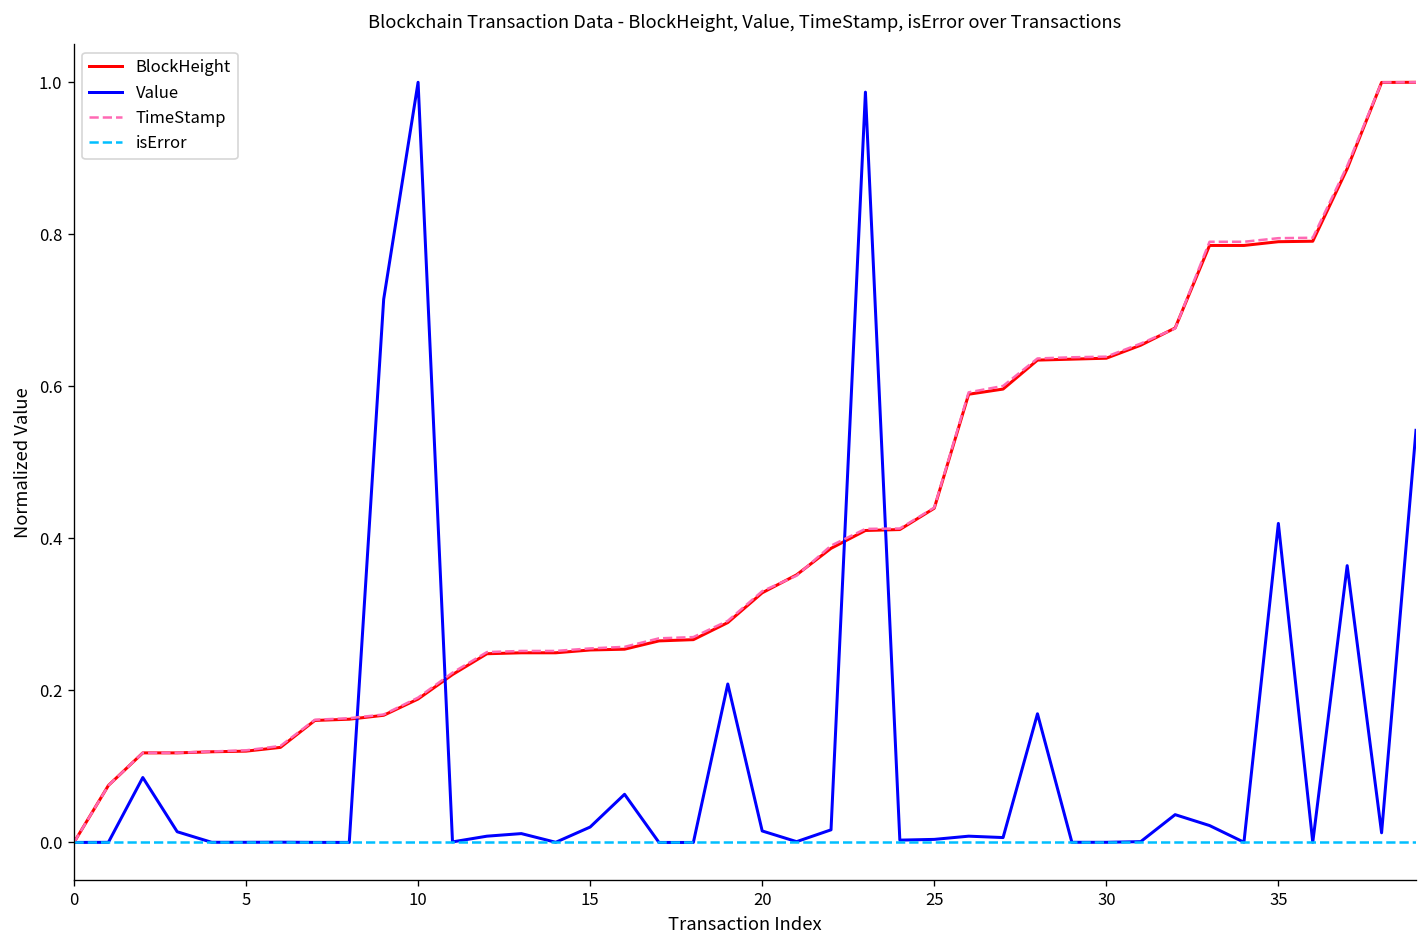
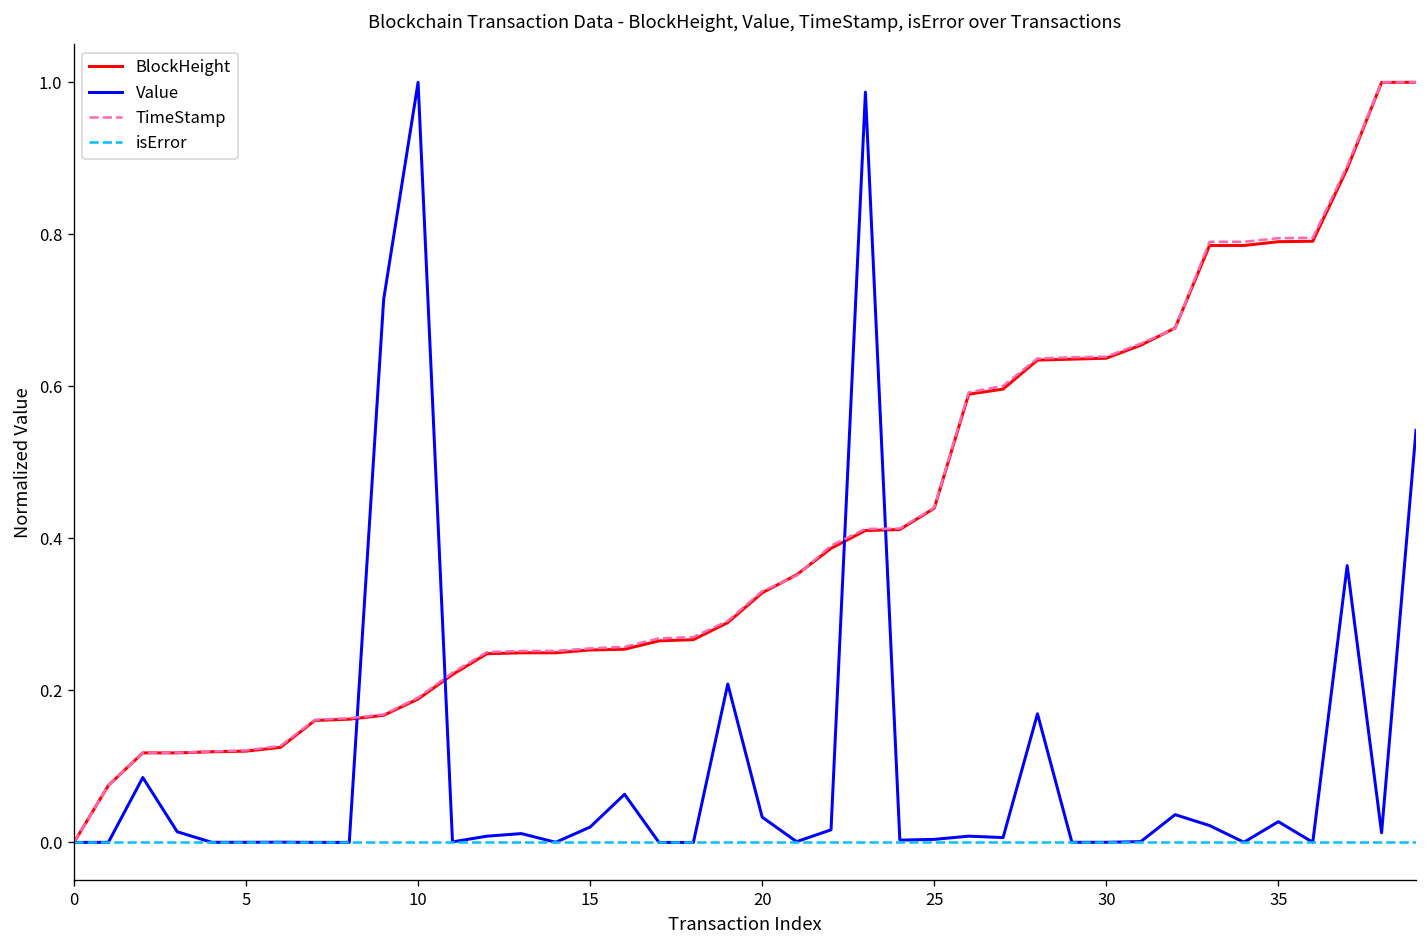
Value, 20: 0.02 -> 0.03
Value, 35: 0.42 -> 0.03
